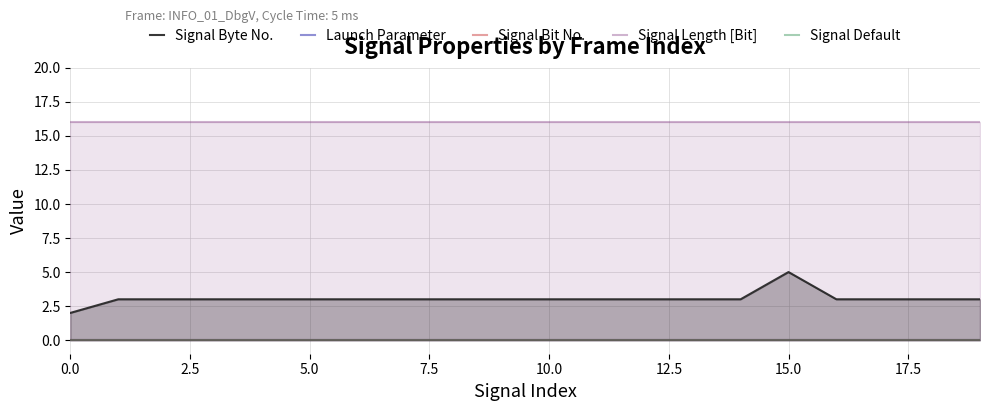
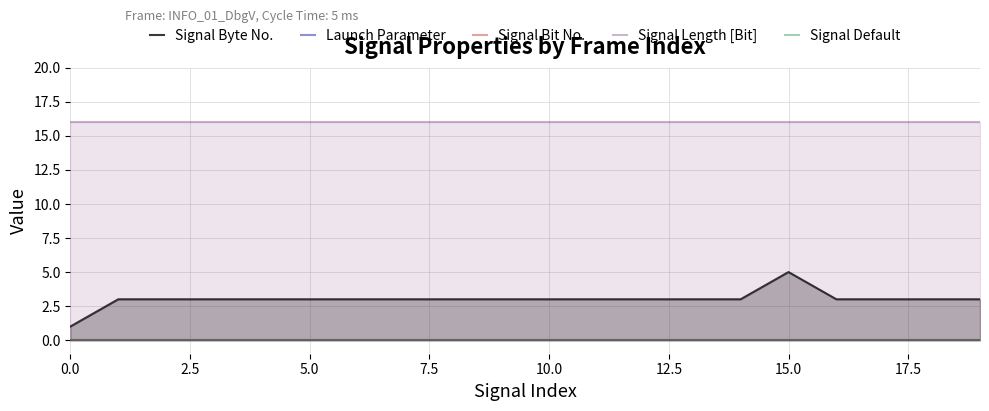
Signal Byte No., 0.0: 2 -> 1
